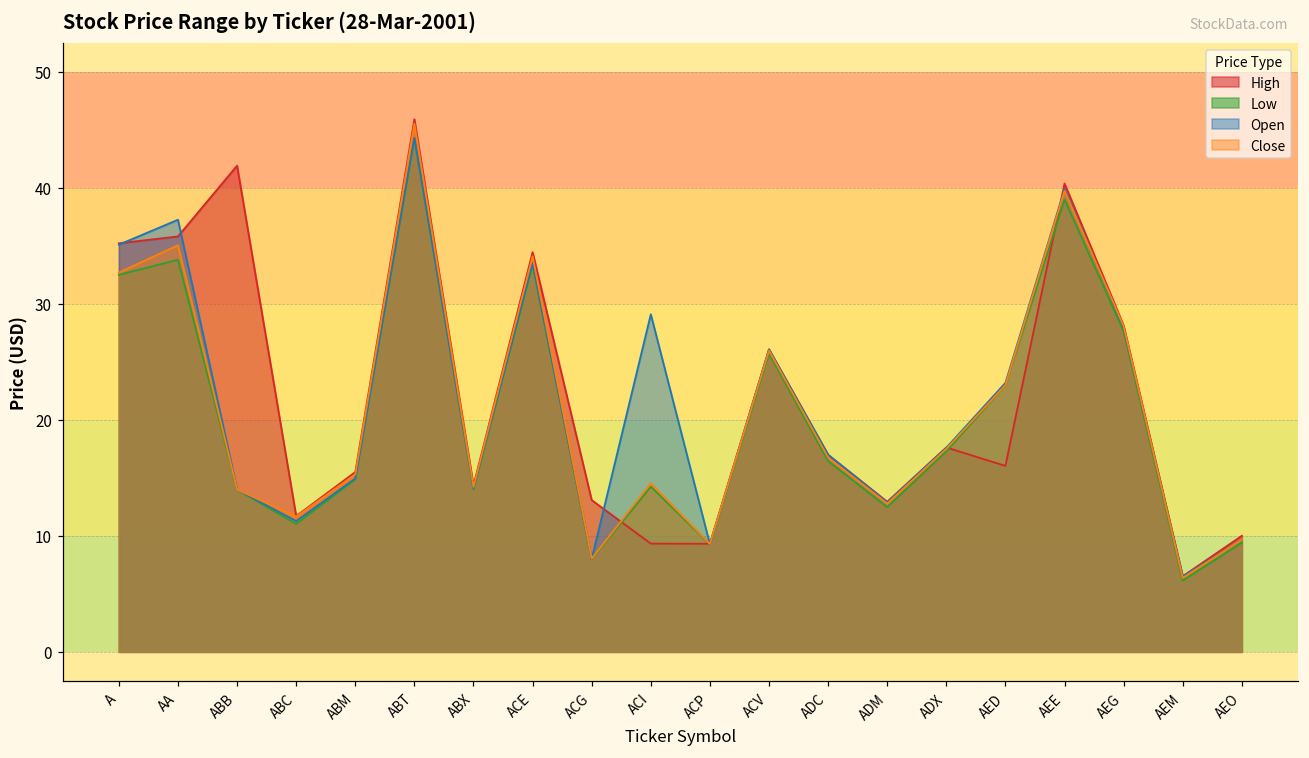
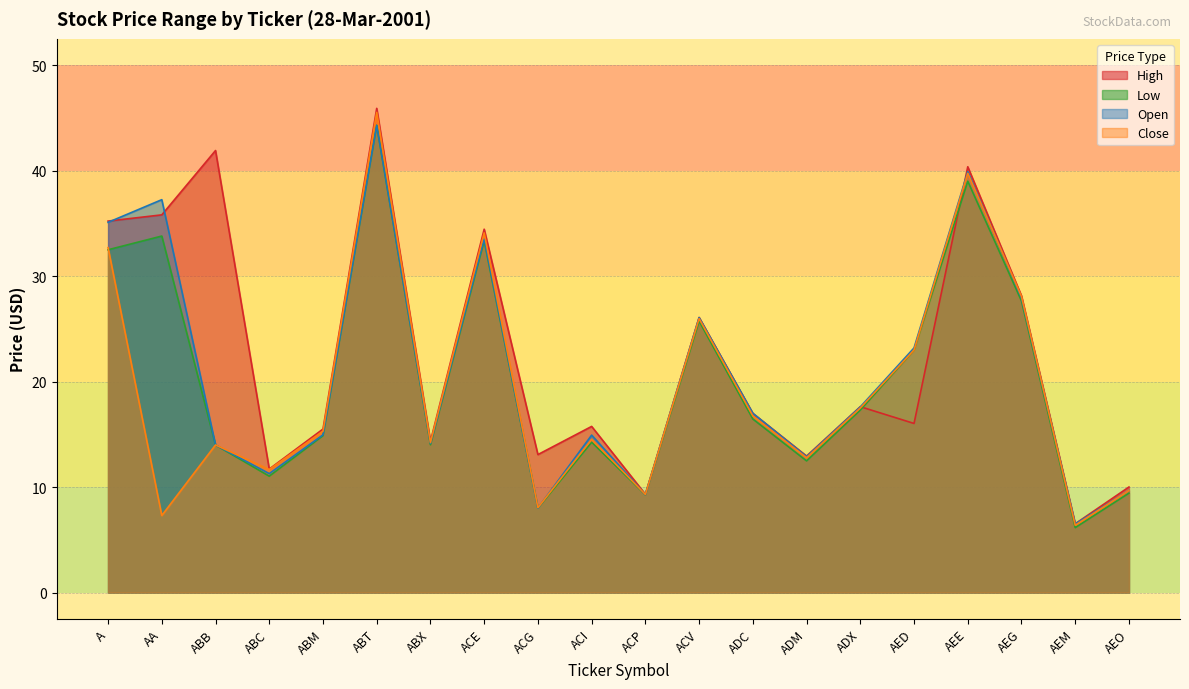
Close, AA: 35.1 -> 7.3
High, ACI: 9.3 -> 15.8
Open, ACI: 29.1 -> 14.9
